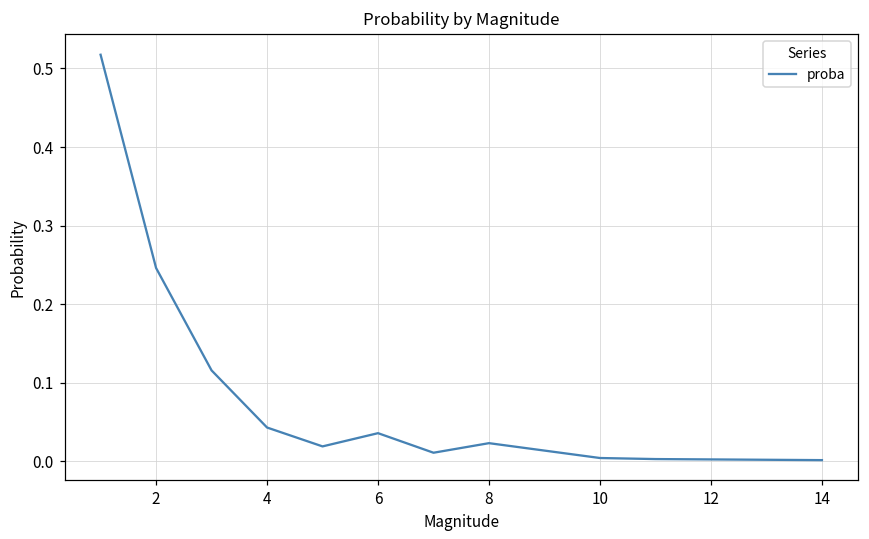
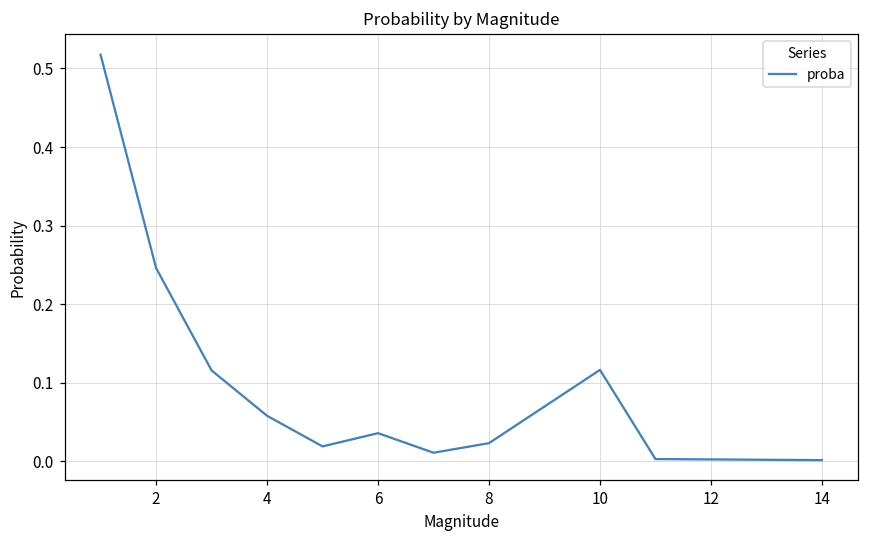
4: 0.04 -> 0.06
10: 0.00 -> 0.12
